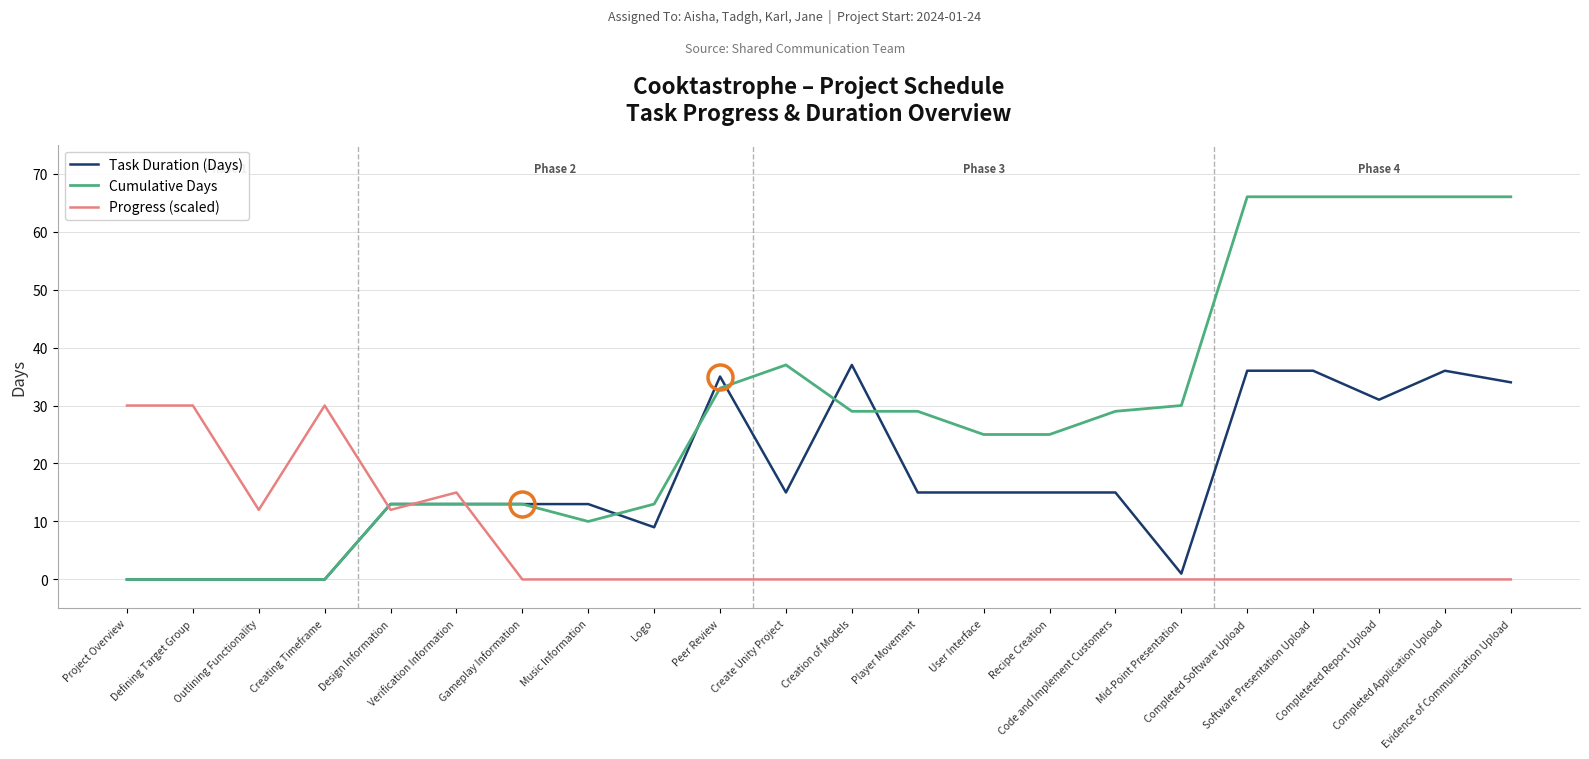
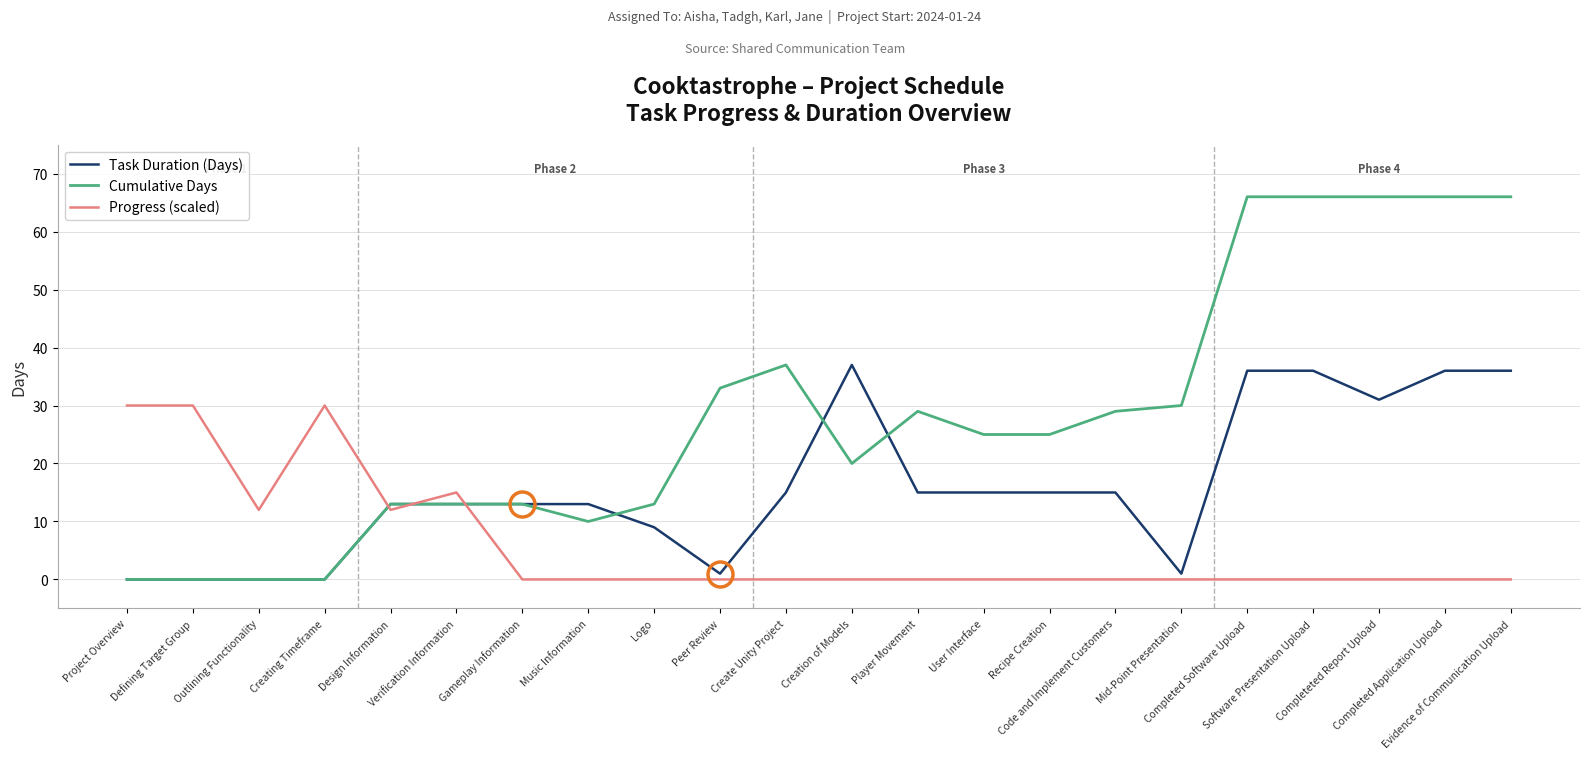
Task Duration (Days), Peer Review: 35 -> 1
Cumulative Days, Creation of Models: 29 -> 20
Task Duration (Days), Evidence of Communication Upload: 34 -> 36
